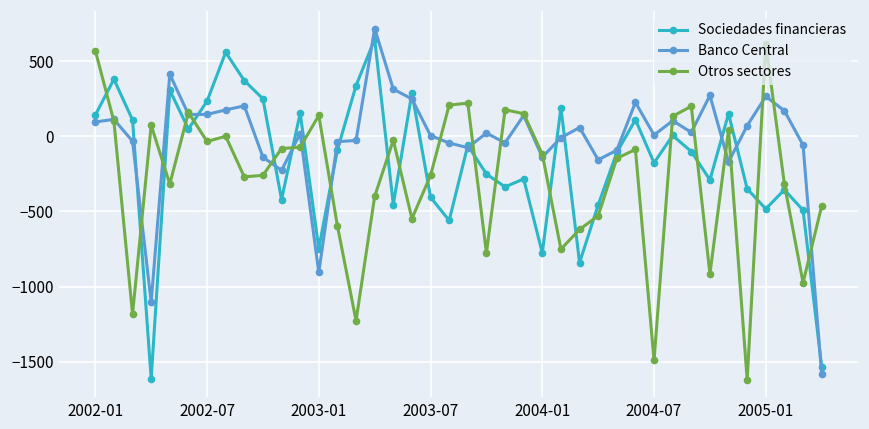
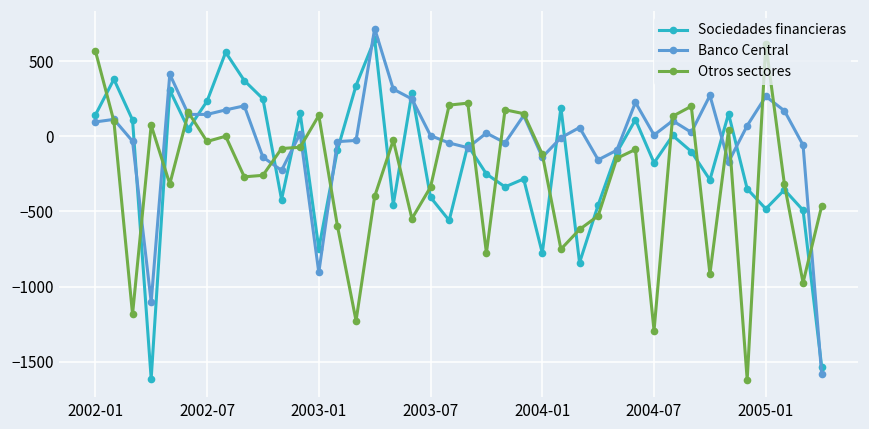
Otros sectores, 2003-07: -260 -> -340
Otros sectores, 2004-07: -1490 -> -1290
